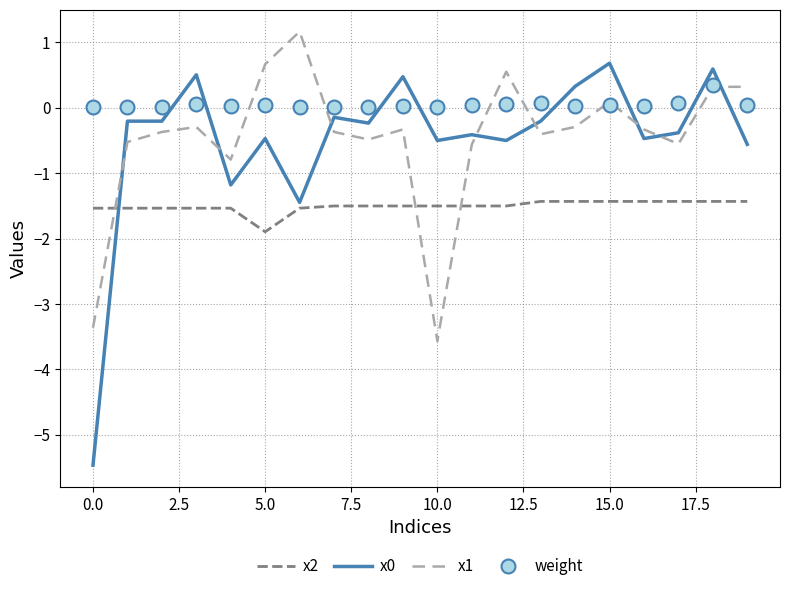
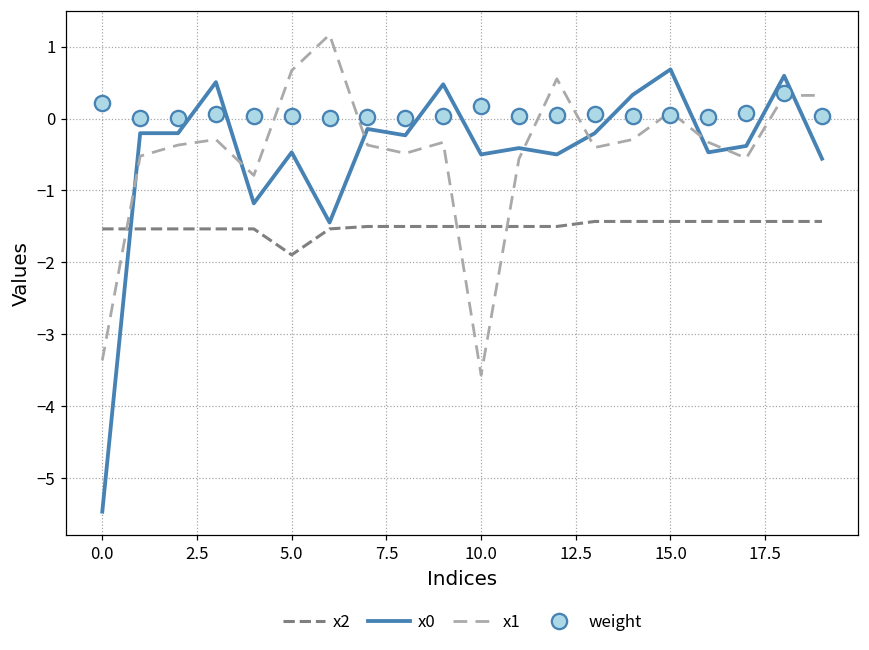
weight, 0.0: 0.0 -> 0.2
weight, 10.0: 0.0 -> 0.2
